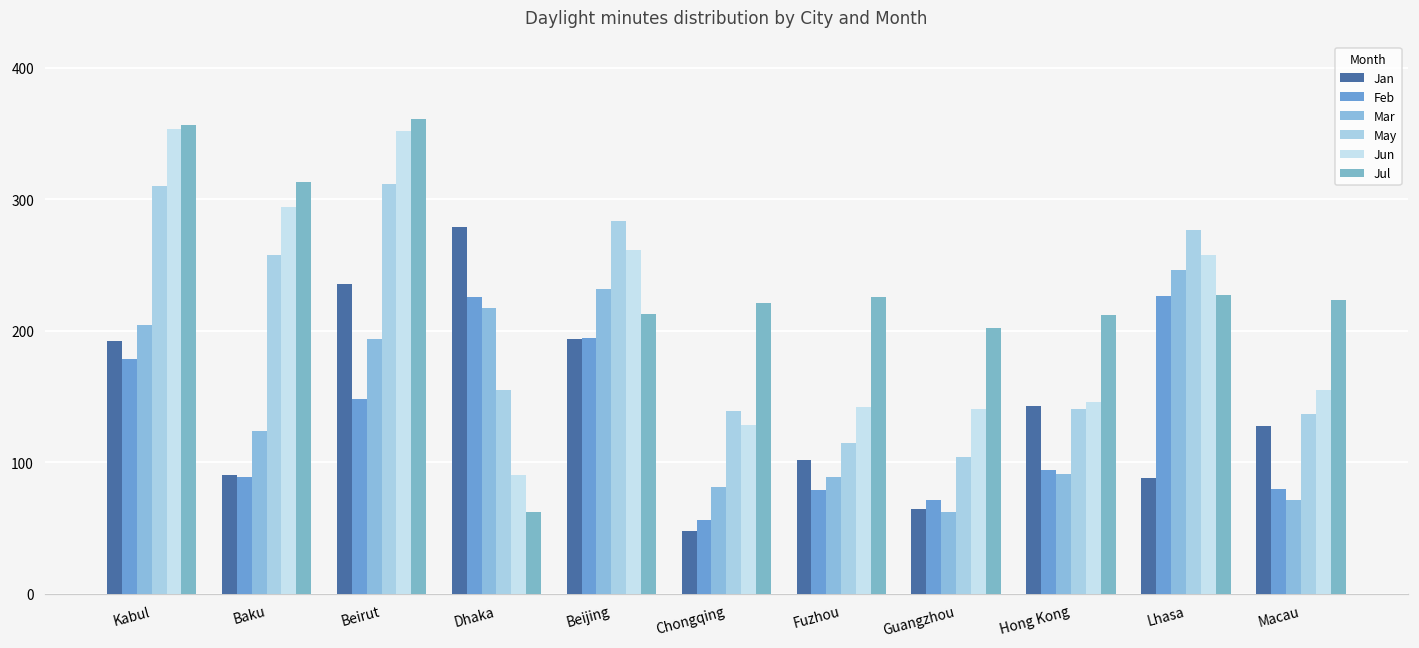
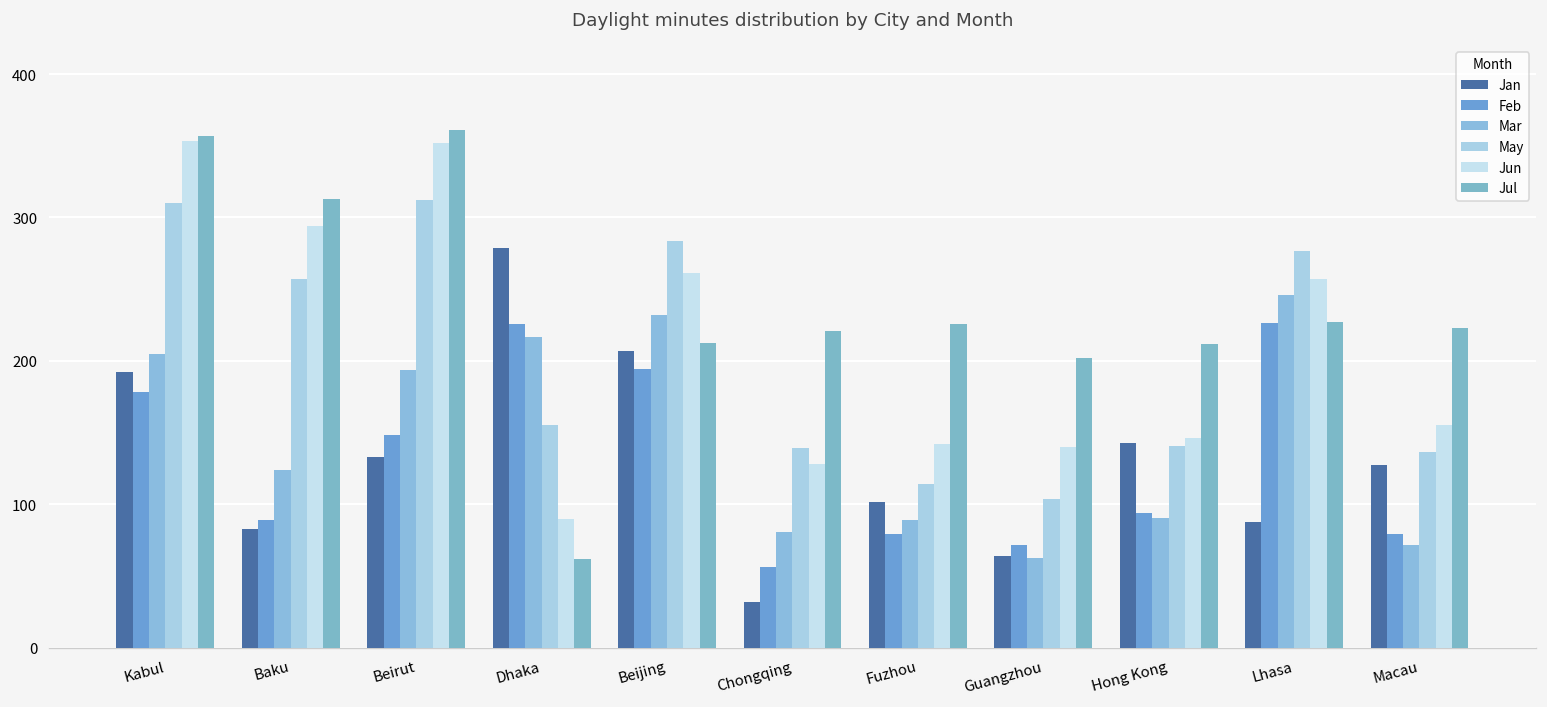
Jan, Baku: 90 -> 83
Jan, Beirut: 235 -> 133
Jan, Beijing: 194 -> 207
Jan, Chongqing: 48 -> 32
